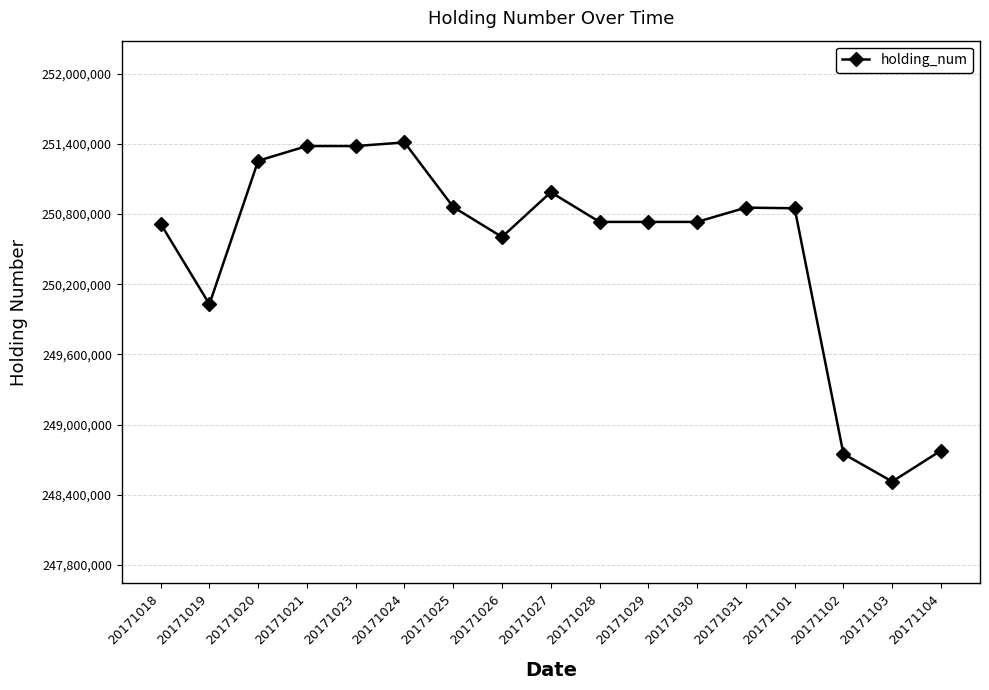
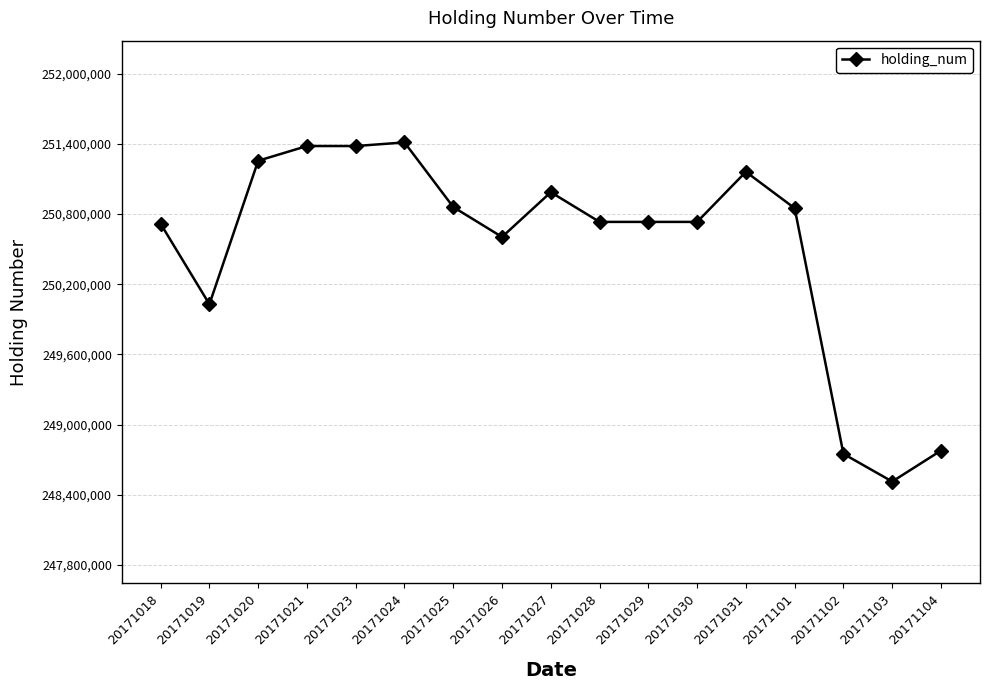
20171031: 250,860,000 -> 251,160,000
